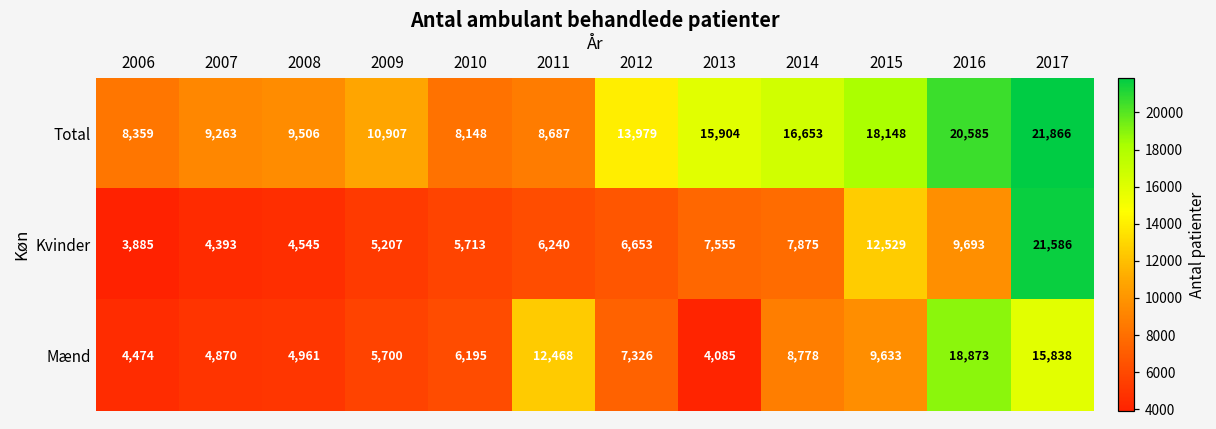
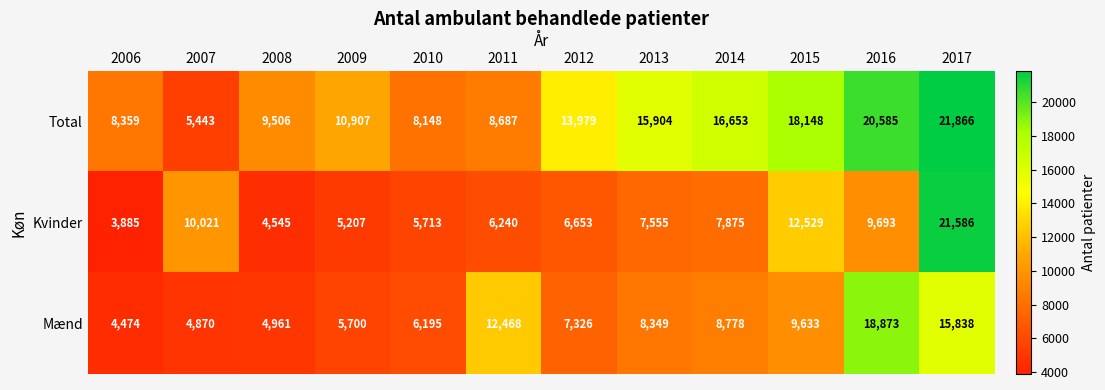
Total, 2007: 9,263 -> 5,443
Kvinder, 2007: 4,393 -> 10,021
Mænd, 2013: 4,085 -> 8,349
